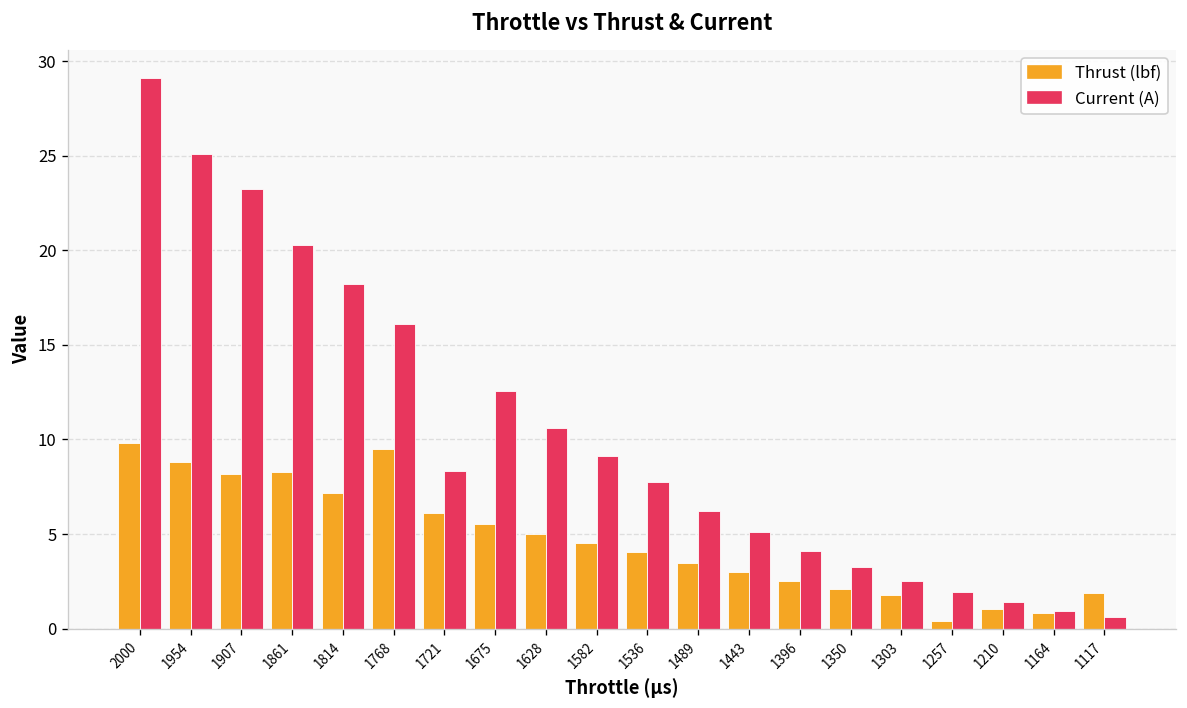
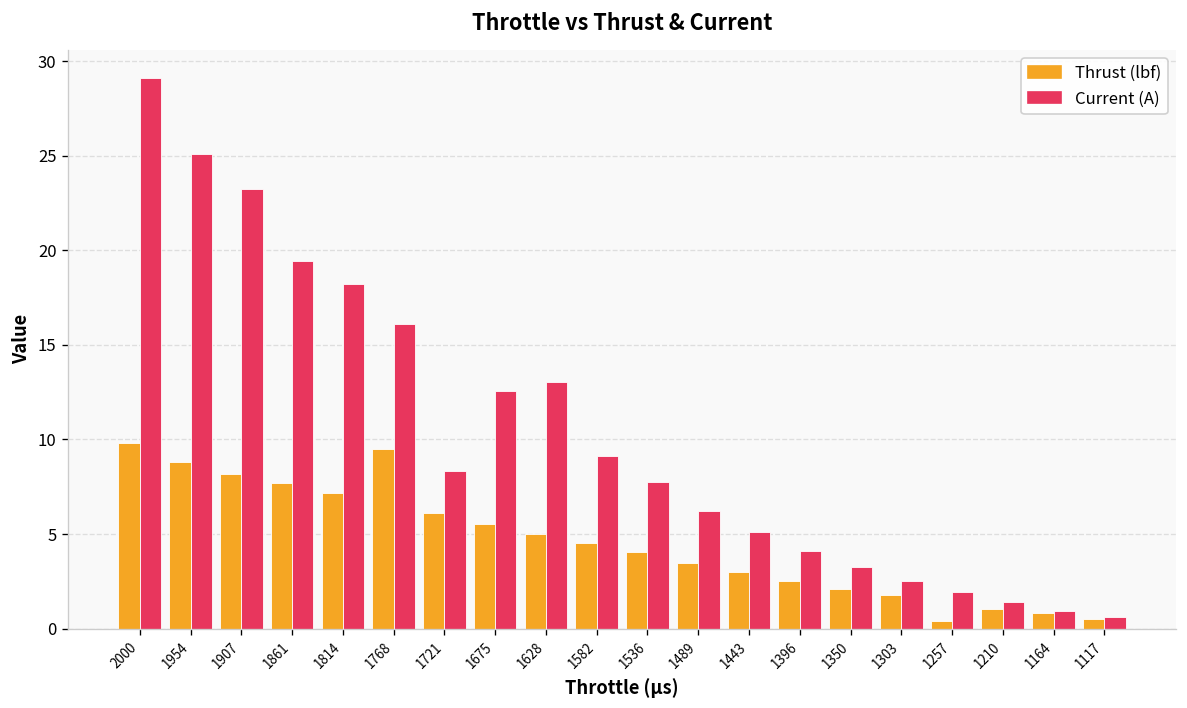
Thrust (lbf), 1861: 8.3 -> 7.7
Current (A), 1861: 20.3 -> 19.4
Current (A), 1628: 10.6 -> 13.0
Thrust (lbf), 1117: 1.9 -> 0.5
